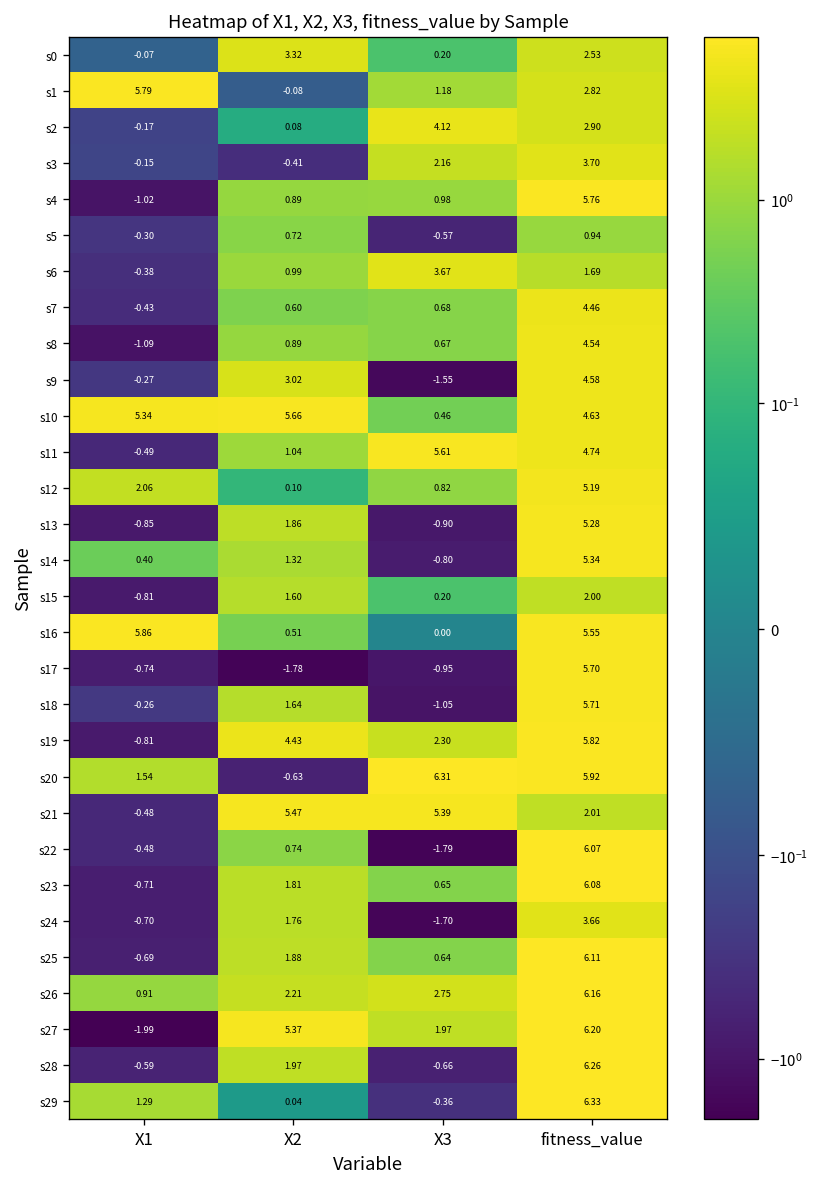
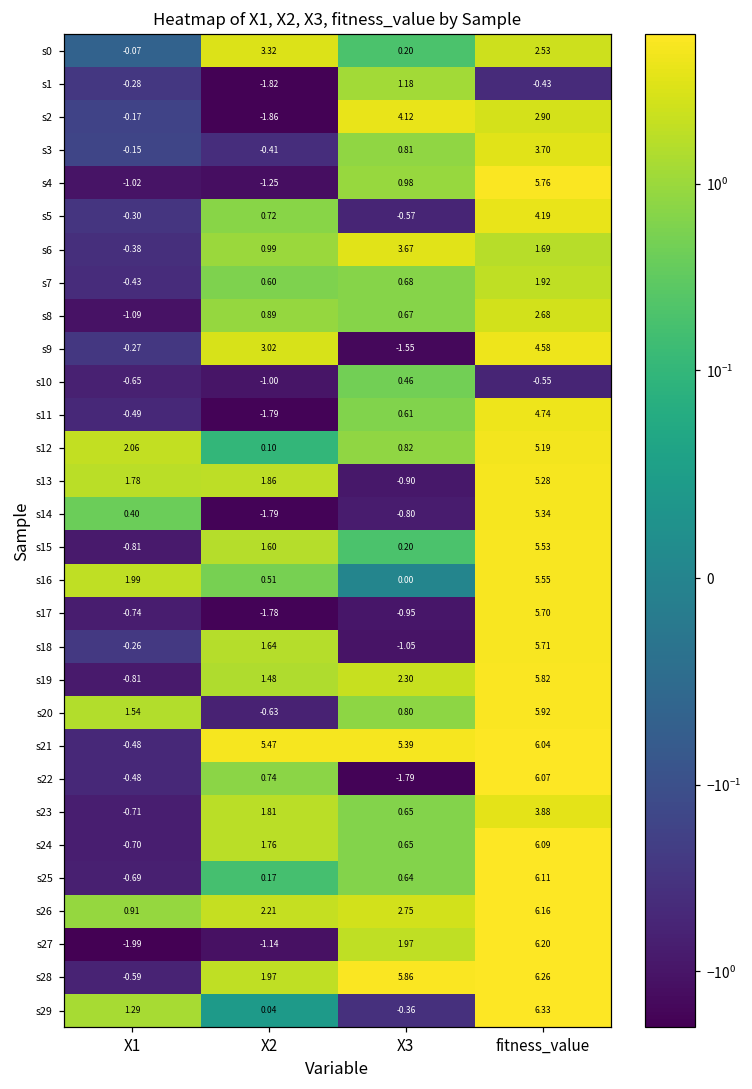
s1, X1: 5.79 -> -0.28
s1, X2: -0.08 -> -1.82
s1, fitness_value: 2.82 -> -0.43
s2, X2: 0.08 -> -1.86
s3, X3: 2.16 -> 0.81
s4, X2: 0.89 -> -1.25
s5, fitness_value: 0.94 -> 4.19
s7, fitness_value: 4.46 -> 1.92
s8, fitness_value: 4.54 -> 2.68
s10, X1: 5.34 -> -0.65
s10, X2: 5.66 -> -1.00
s10, fitness_value: 4.63 -> -0.55
s11, X2: 1.04 -> -1.79
s11, X3: 5.61 -> 0.61
s13, X1: -0.85 -> 1.78
s14, X2: 1.32 -> -1.79
s15, fitness_value: 2.00 -> 5.53
s16, X1: 5.86 -> 1.99
s19, X2: 4.43 -> 1.48
s20, X3: 6.31 -> 0.80
s21, fitness_value: 2.01 -> 6.04
s23, fitness_value: 6.08 -> 3.88
s24, X3: -1.70 -> 0.65
s24, fitness_value: 3.66 -> 6.09
s25, X2: 1.88 -> 0.17
s27, X2: 5.37 -> -1.14
s28, X3: -0.66 -> 5.86
